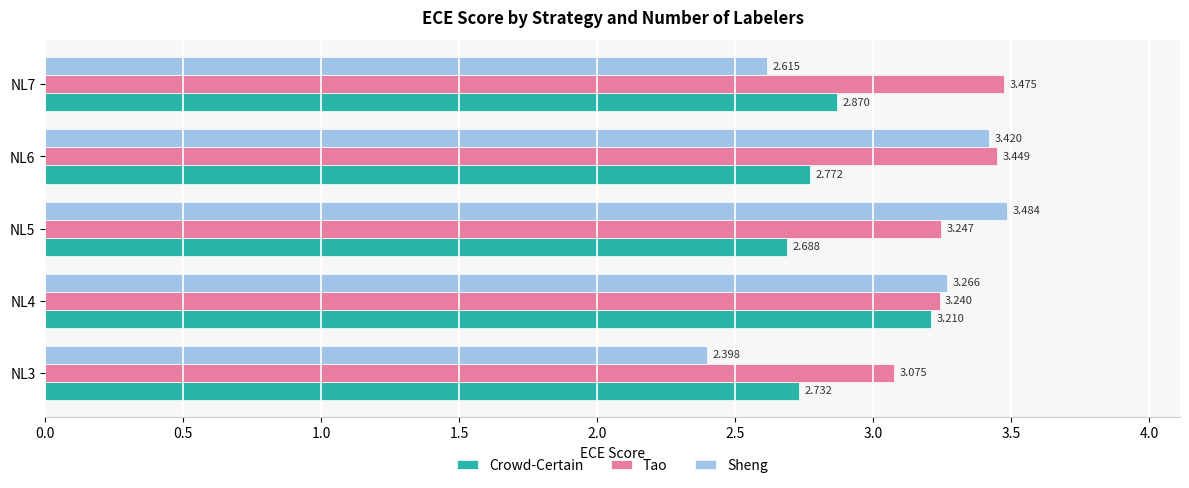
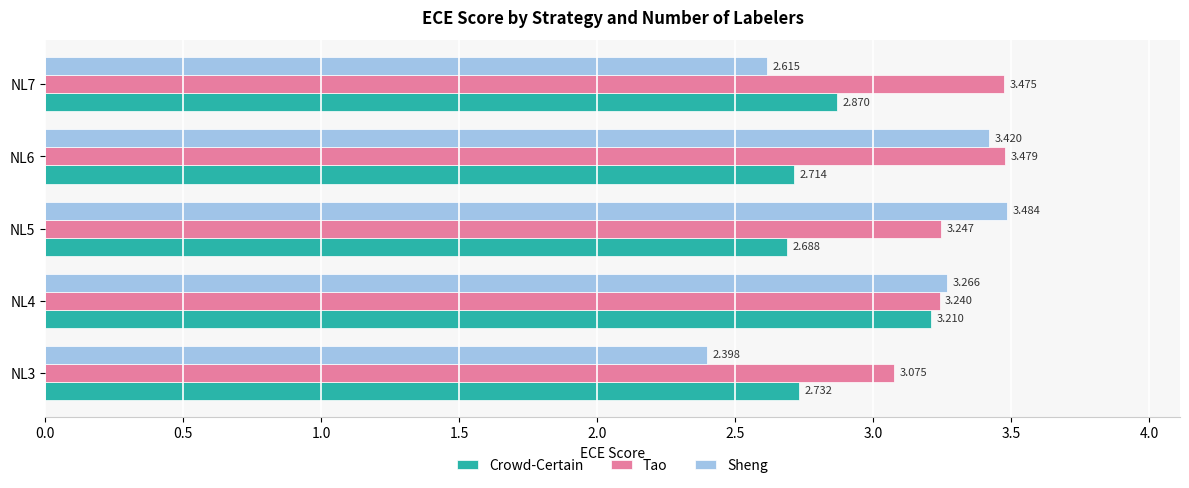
Tao, NL6: 3.449 -> 3.479
Crowd-Certain, NL6: 2.772 -> 2.714
